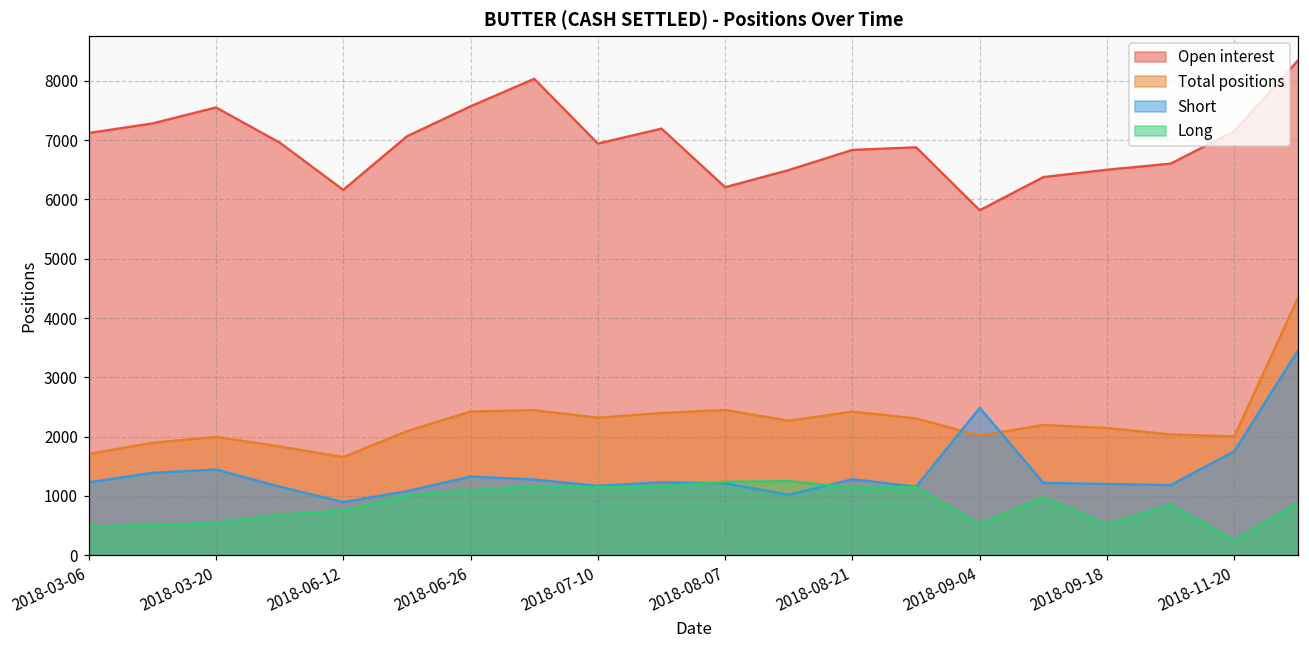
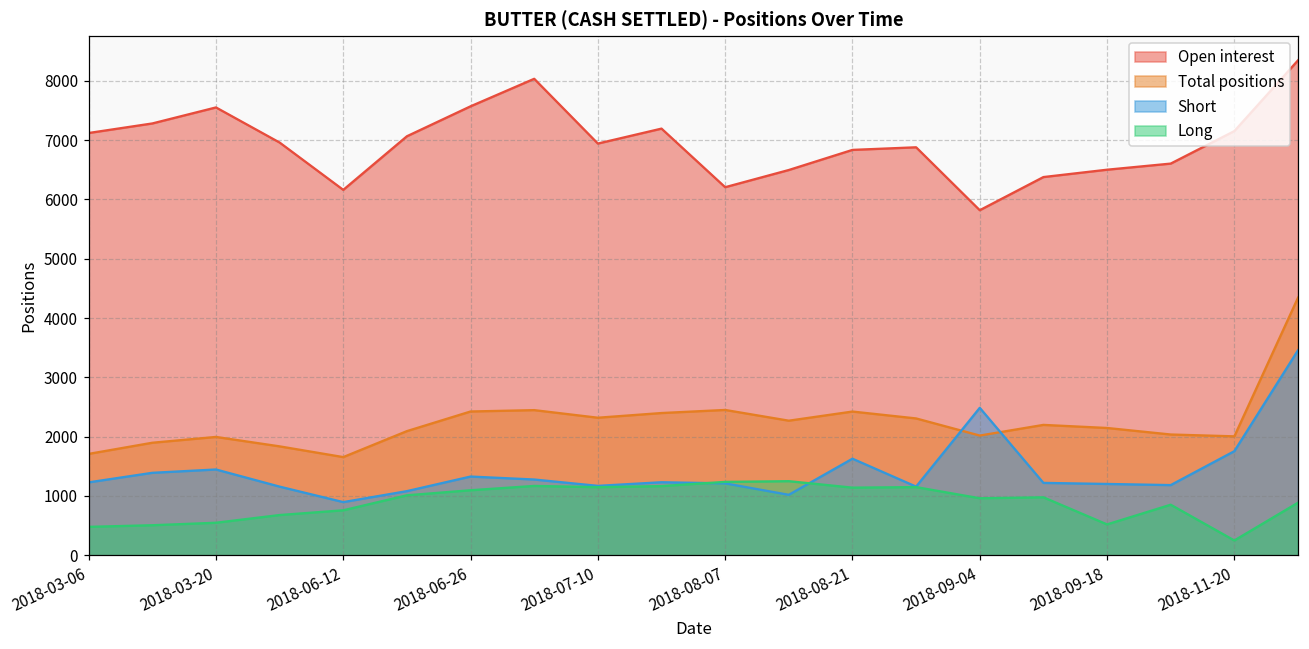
Short, 2018-08-21: 1300 -> 1600
Long, 2018-09-04: 500 -> 1000
